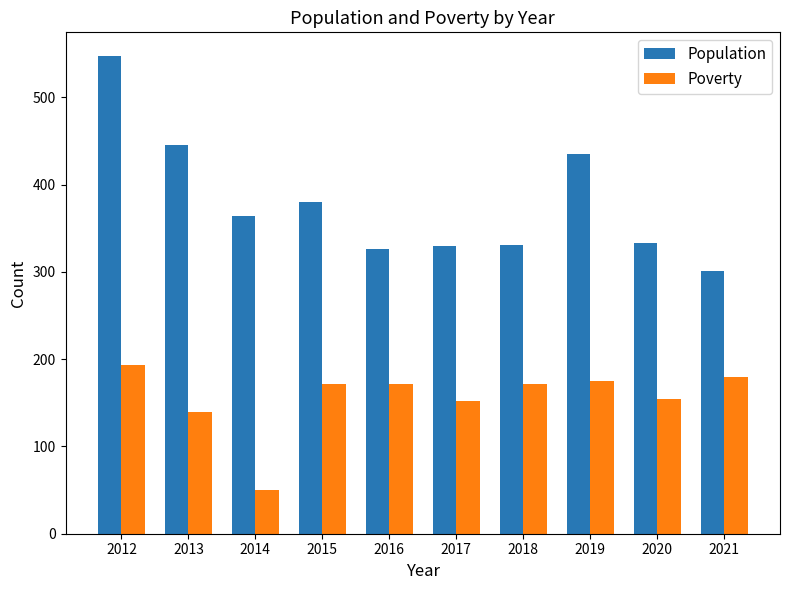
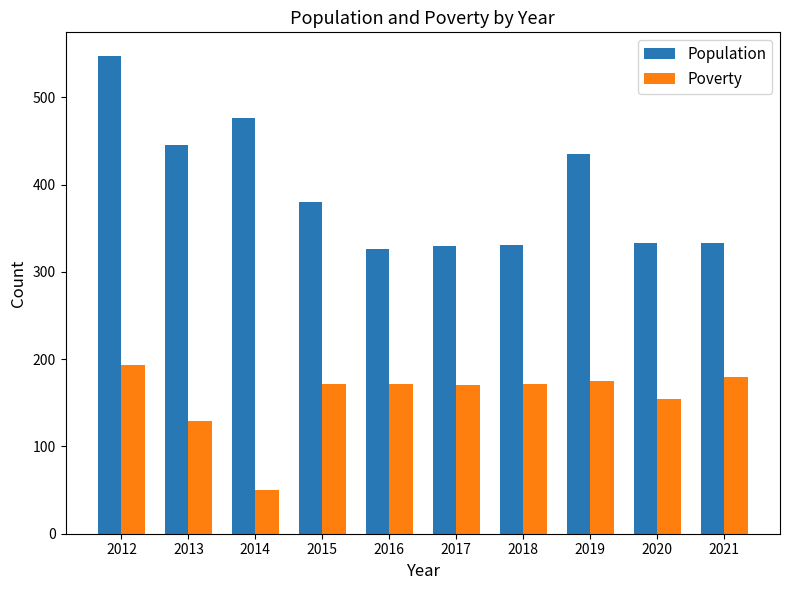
Poverty, 2013: 140 -> 130
Population, 2014: 360 -> 480
Poverty, 2017: 150 -> 170
Population, 2021: 300 -> 330
